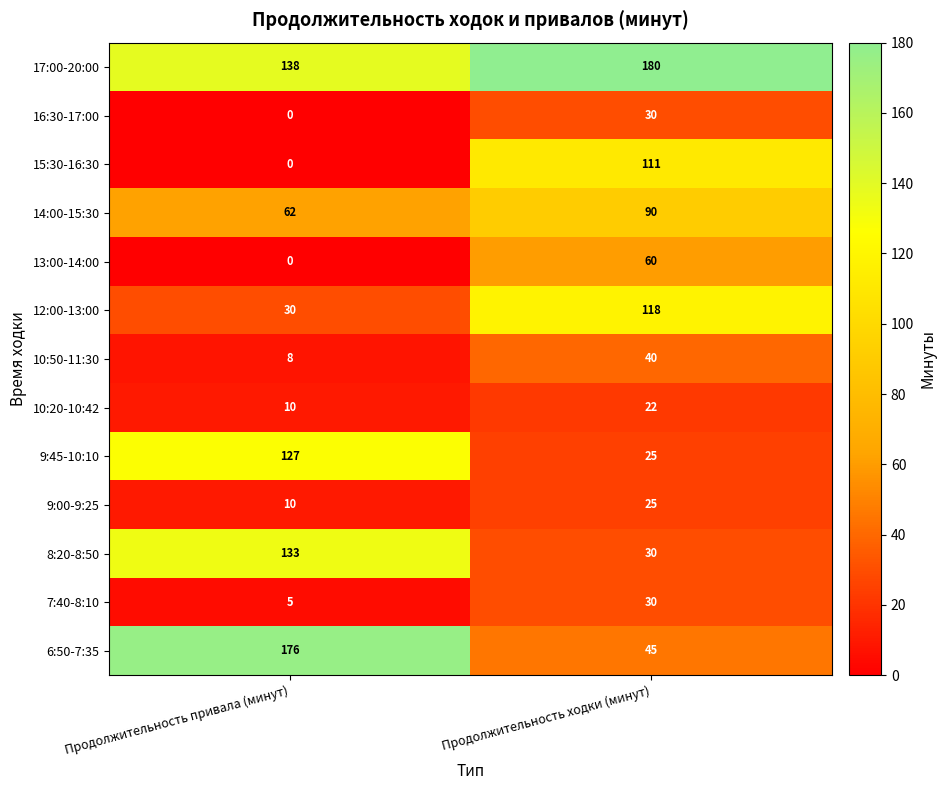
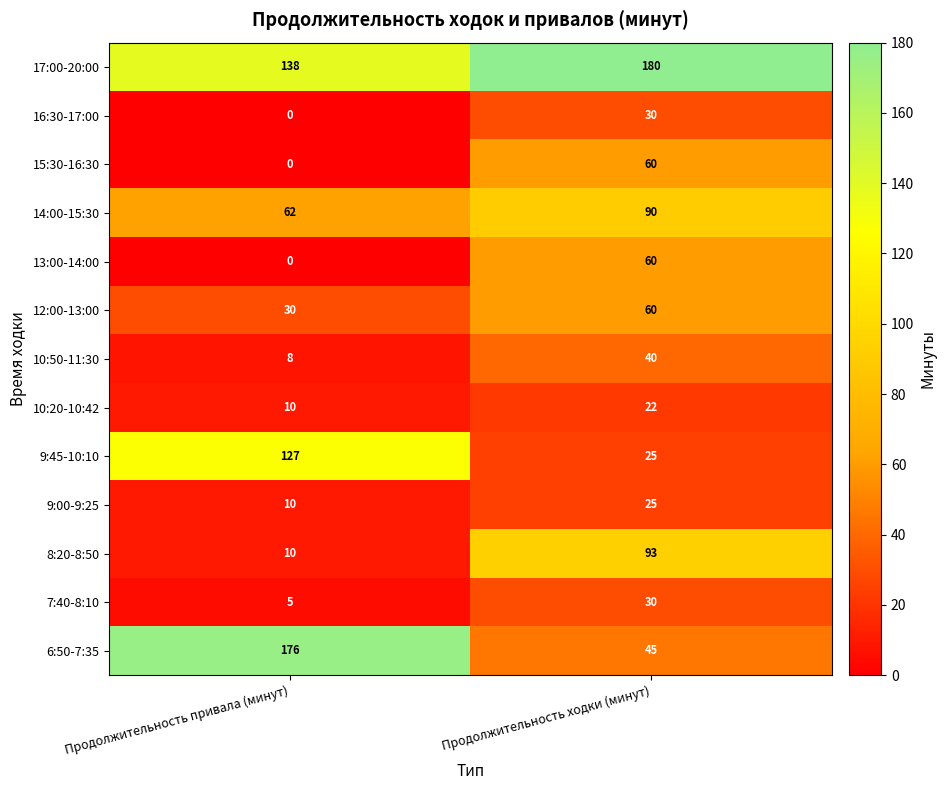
15:30-16:30, Продолжительность ходки (минут): 111 -> 60
12:00-13:00, Продолжительность ходки (минут): 118 -> 60
8:20-8:50, Продолжительность привала (минут): 133 -> 10
8:20-8:50, Продолжительность ходки (минут): 30 -> 93
